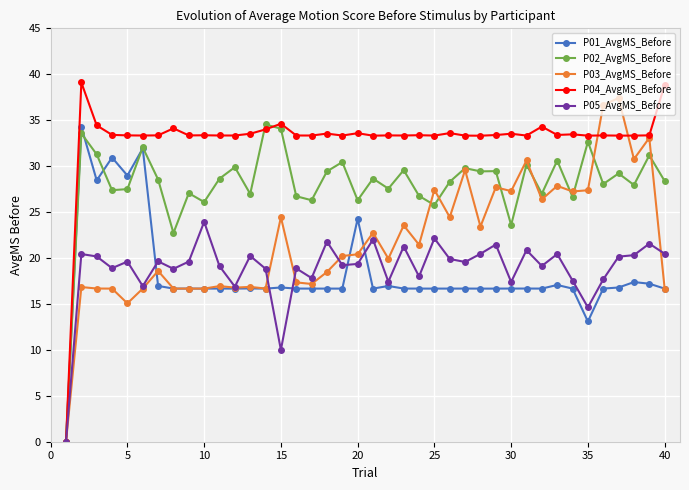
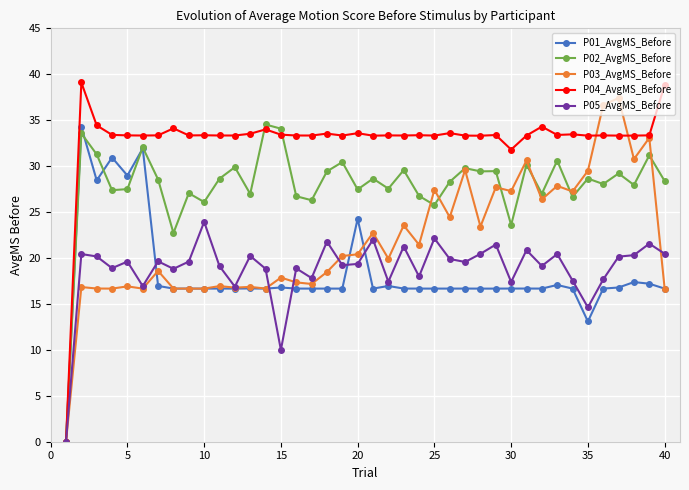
P03_AvgMS_Before, 5: 15 -> 17
P03_AvgMS_Before, 15: 24 -> 18
P04_AvgMS_Before, 15: 35 -> 33
P02_AvgMS_Before, 20: 26 -> 27
P04_AvgMS_Before, 30: 34 -> 32
P02_AvgMS_Before, 35: 33 -> 29
P03_AvgMS_Before, 35: 27 -> 29
